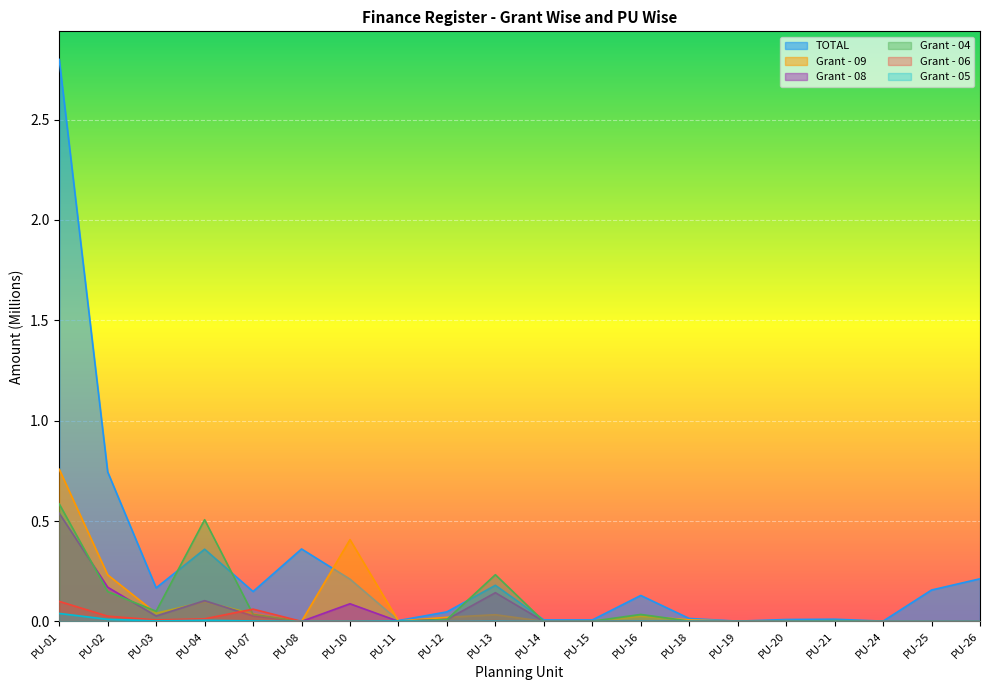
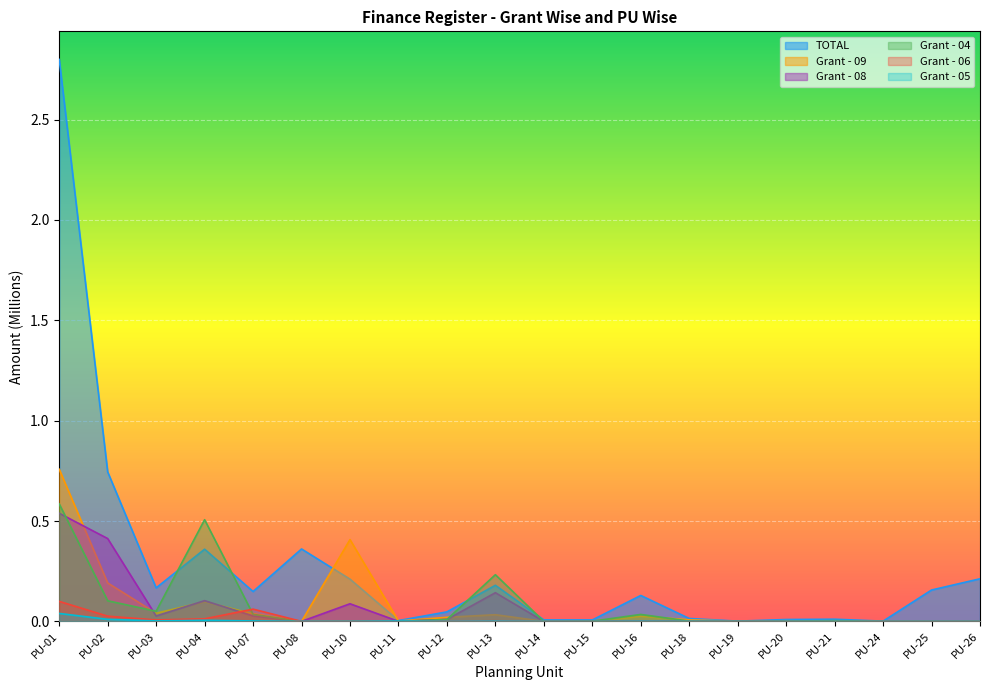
Grant - 09, PU-02: 0.23 -> 0.19
Grant - 08, PU-02: 0.17 -> 0.41
Grant - 04, PU-02: 0.15 -> 0.10
